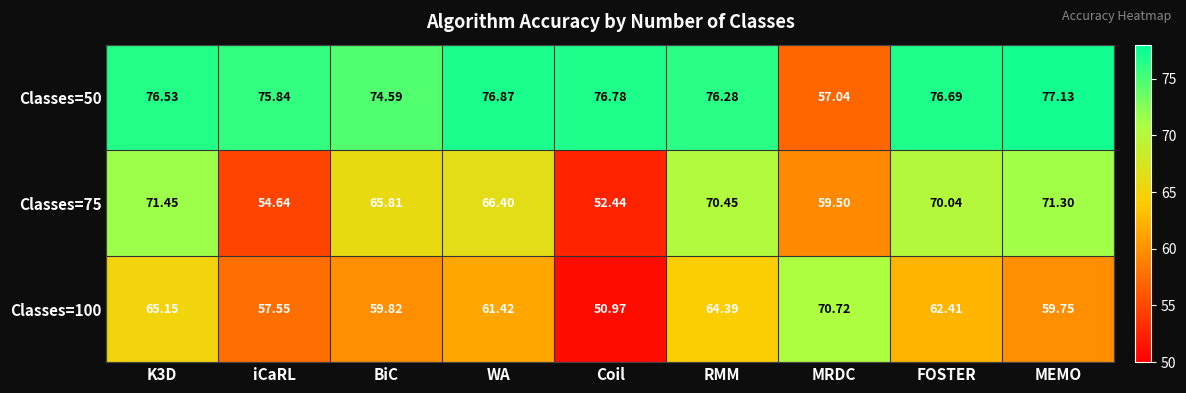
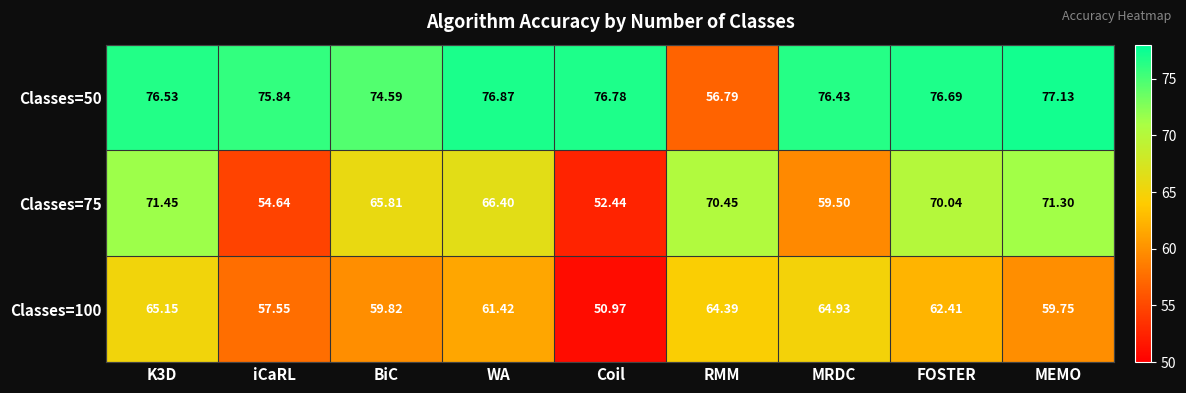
Classes=50, RMM: 76.28 -> 56.79
Classes=50, MRDC: 57.04 -> 76.43
Classes=100, MRDC: 70.72 -> 64.93
